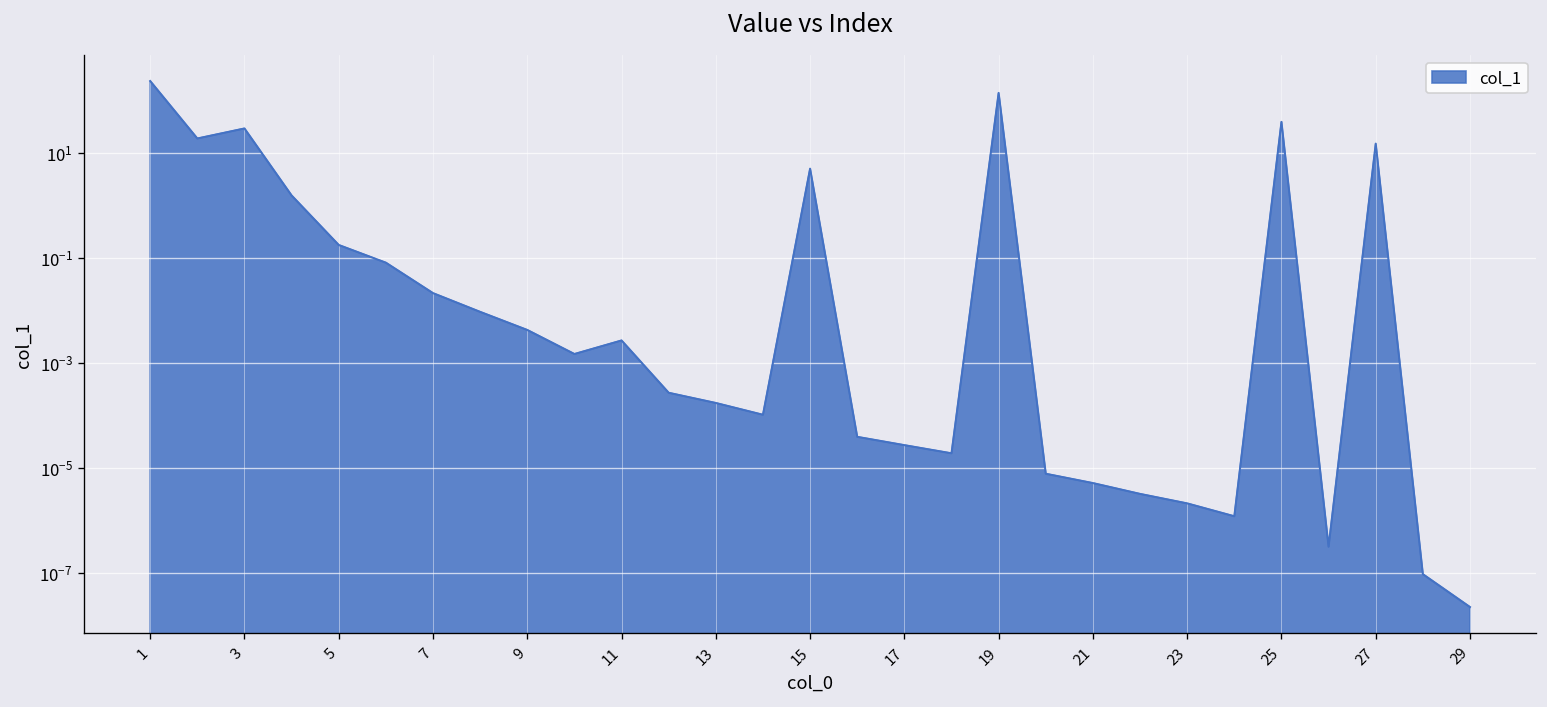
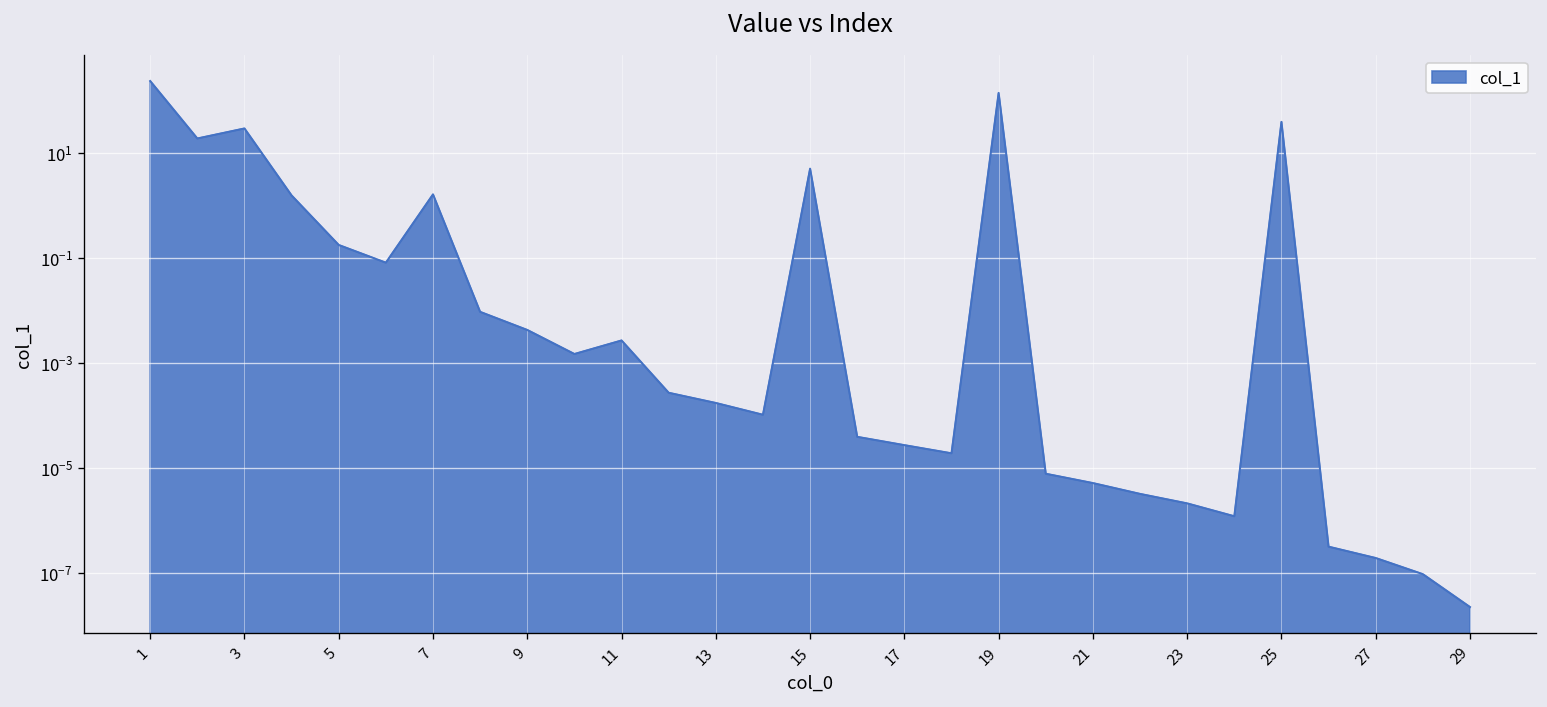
7: 0.02 -> 1.6
27: 15 -> 0
